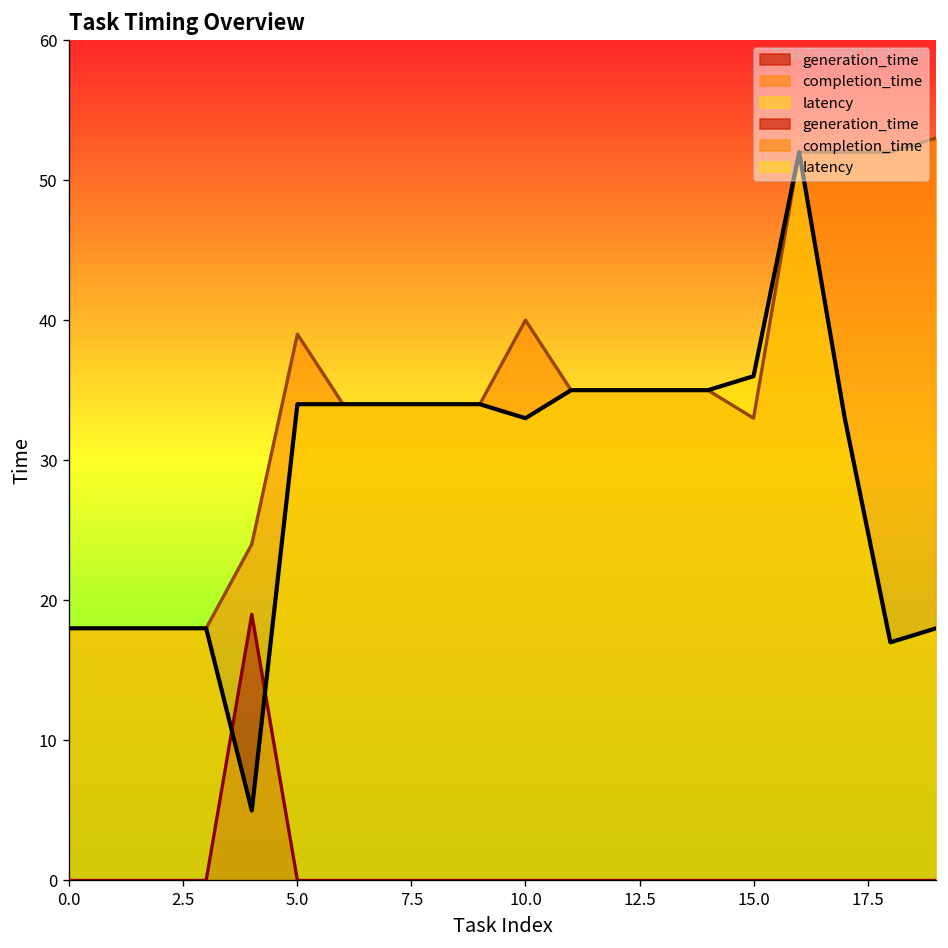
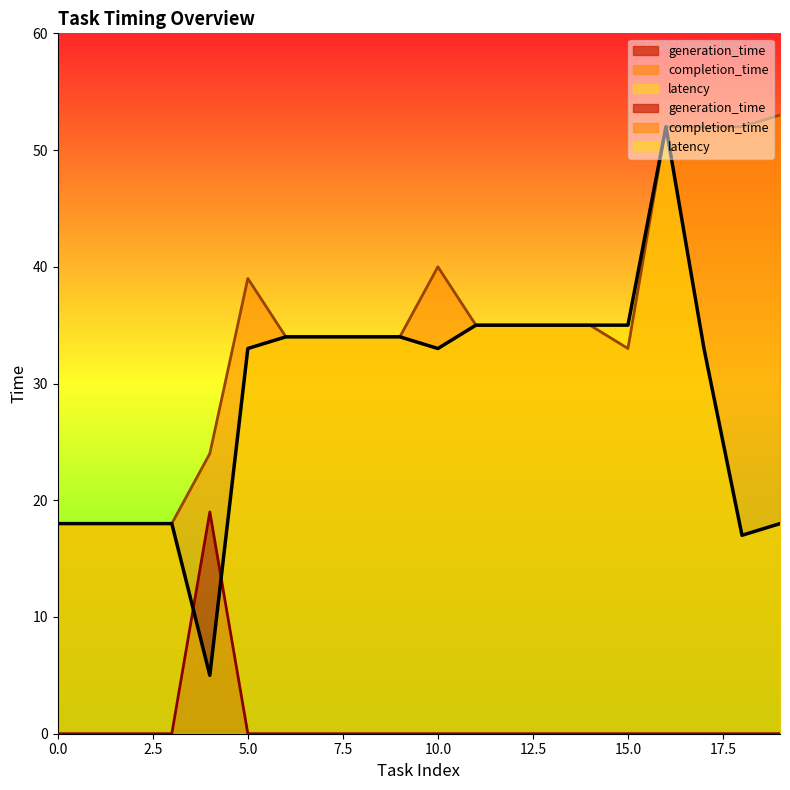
latency, 5.0: 34 -> 33
latency, 15.0: 36 -> 35
